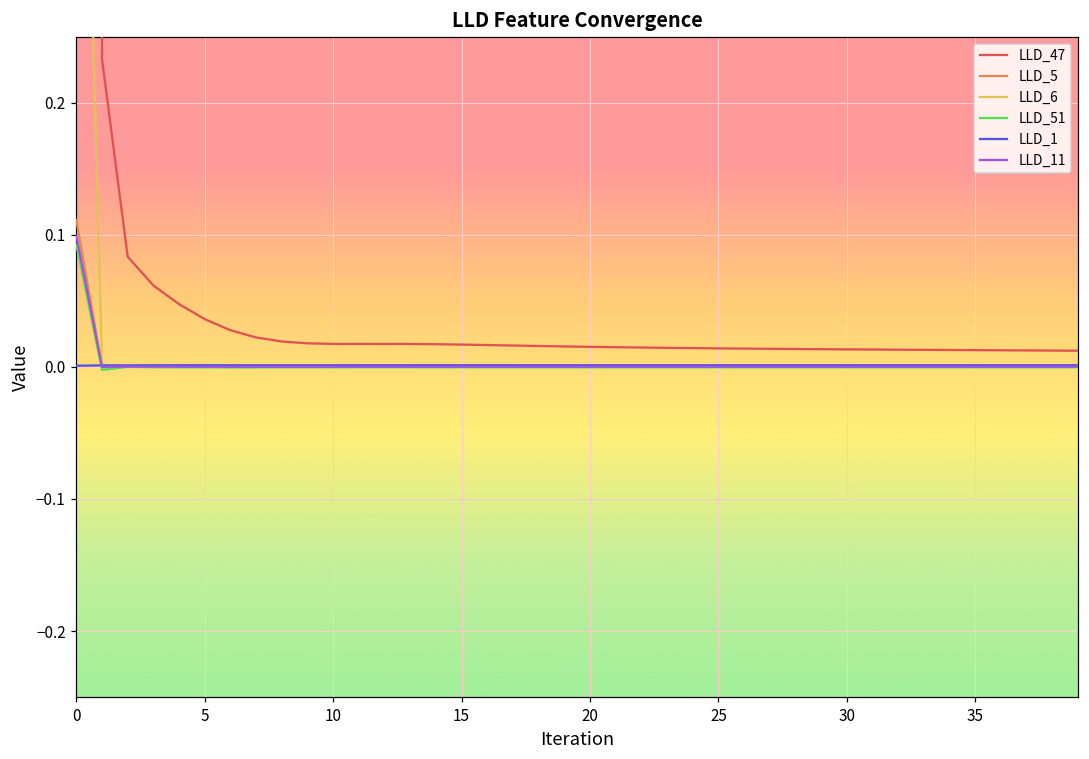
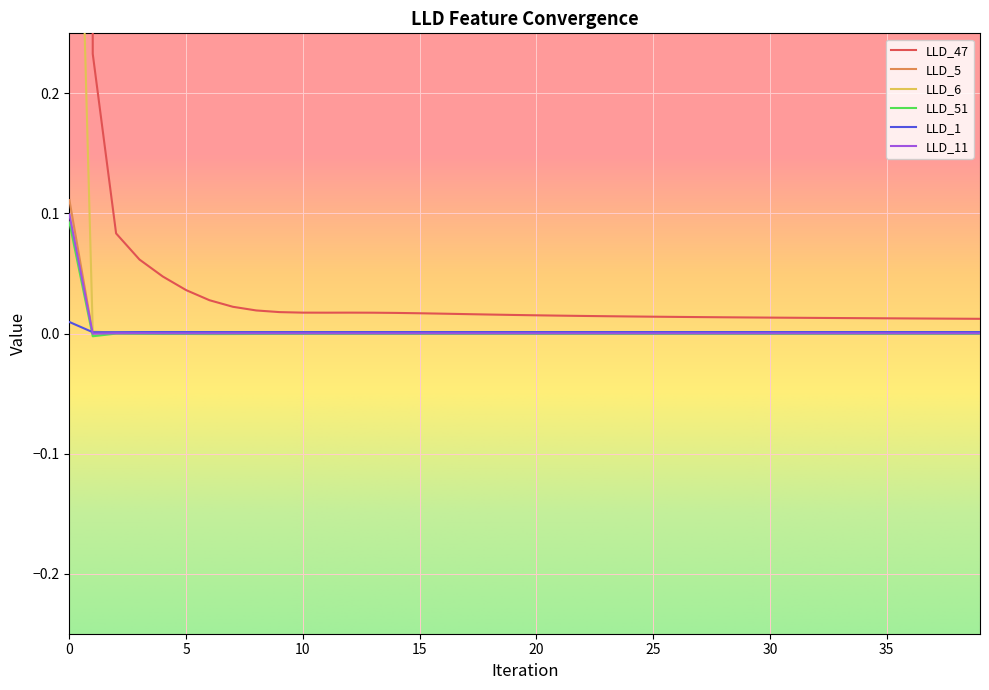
LLD_1, 0: 0.001 -> 0.010
